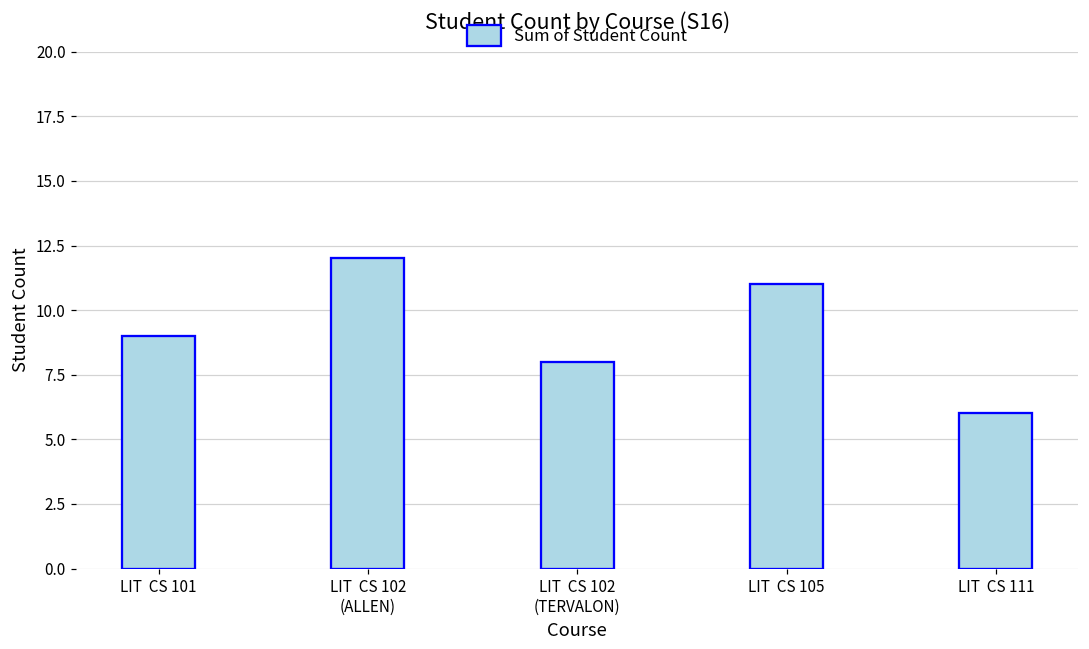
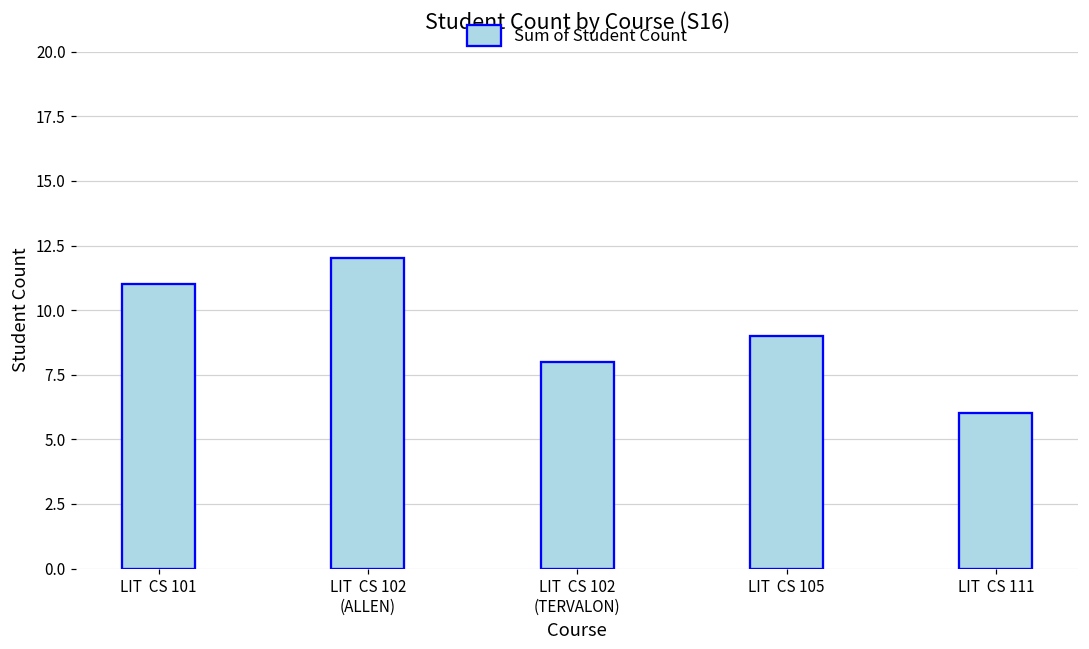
LIT CS 101: 9 -> 11
LIT CS 105: 11 -> 9
